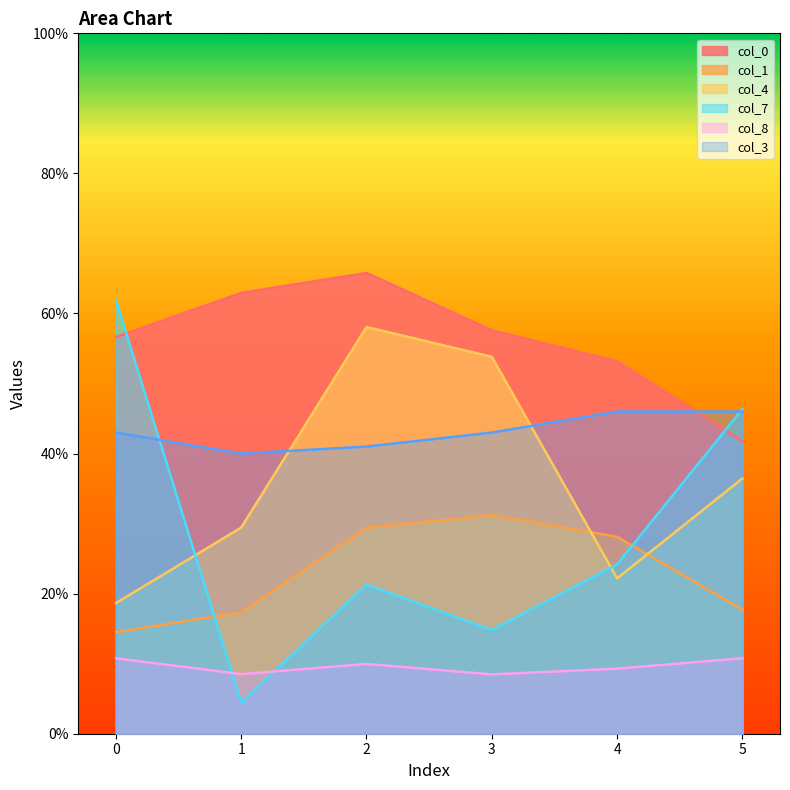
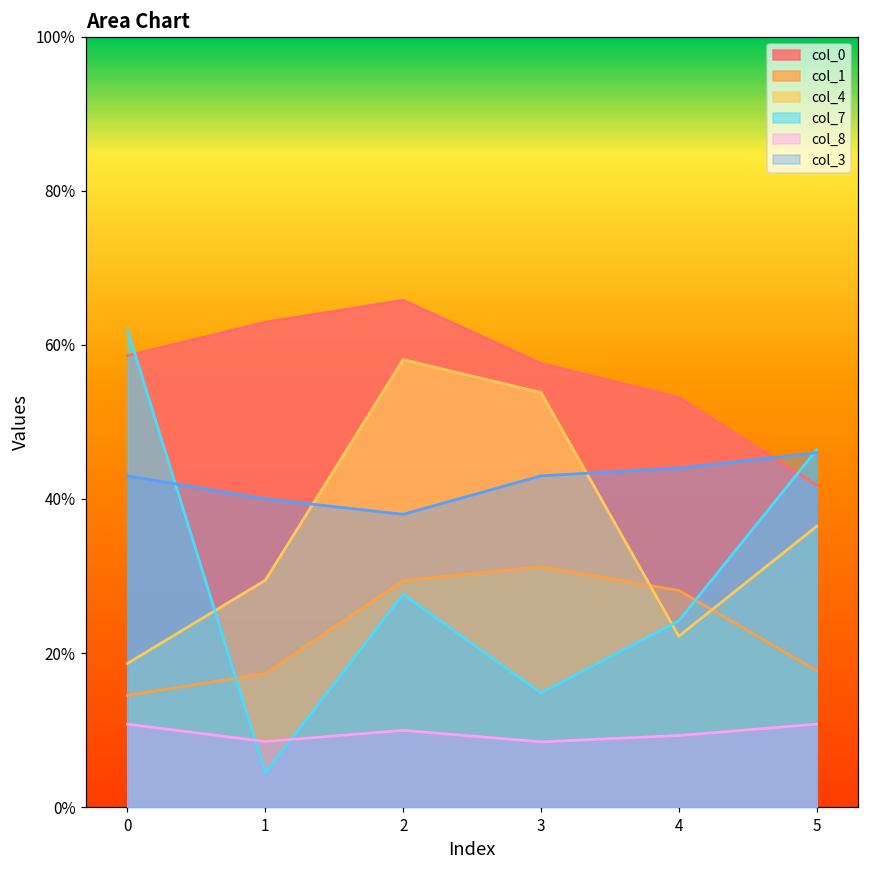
col_0, 0: 57% -> 59%
col_7, 2: 21% -> 28%
col_3, 2: 41% -> 38%
col_3, 4: 46% -> 44%
